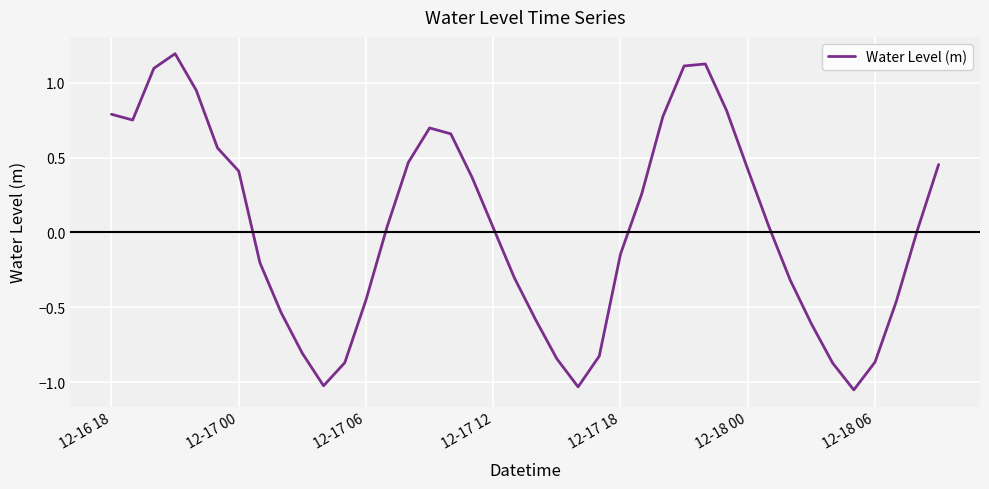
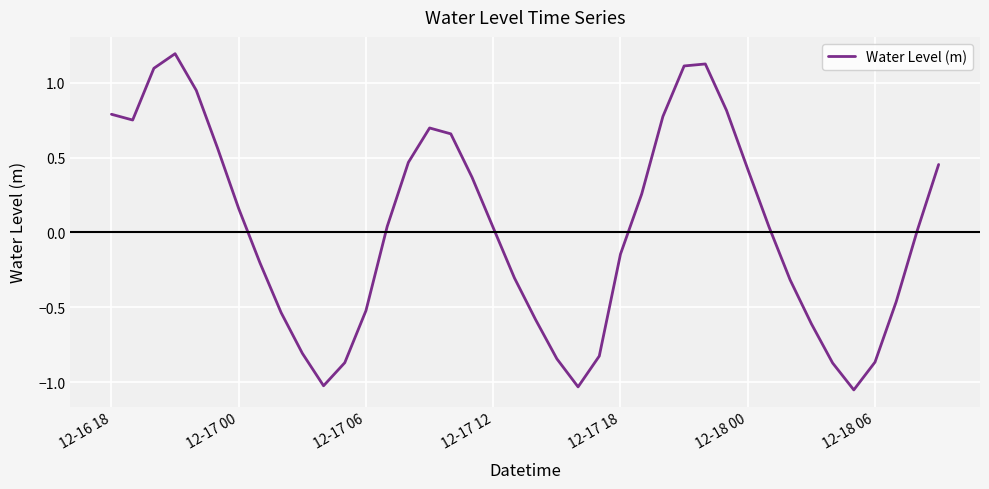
12-17 00: 0.41 -> 0.16
12-17 06: -0.45 -> -0.52
